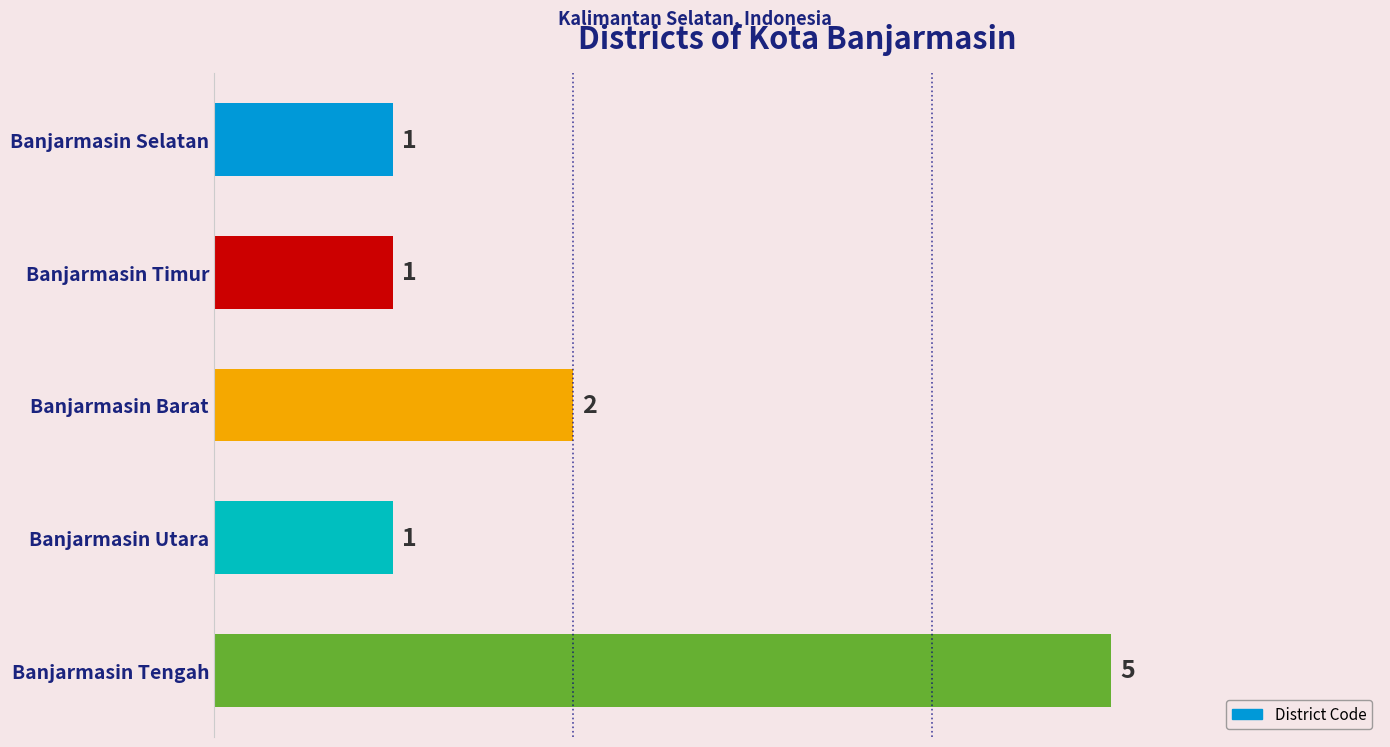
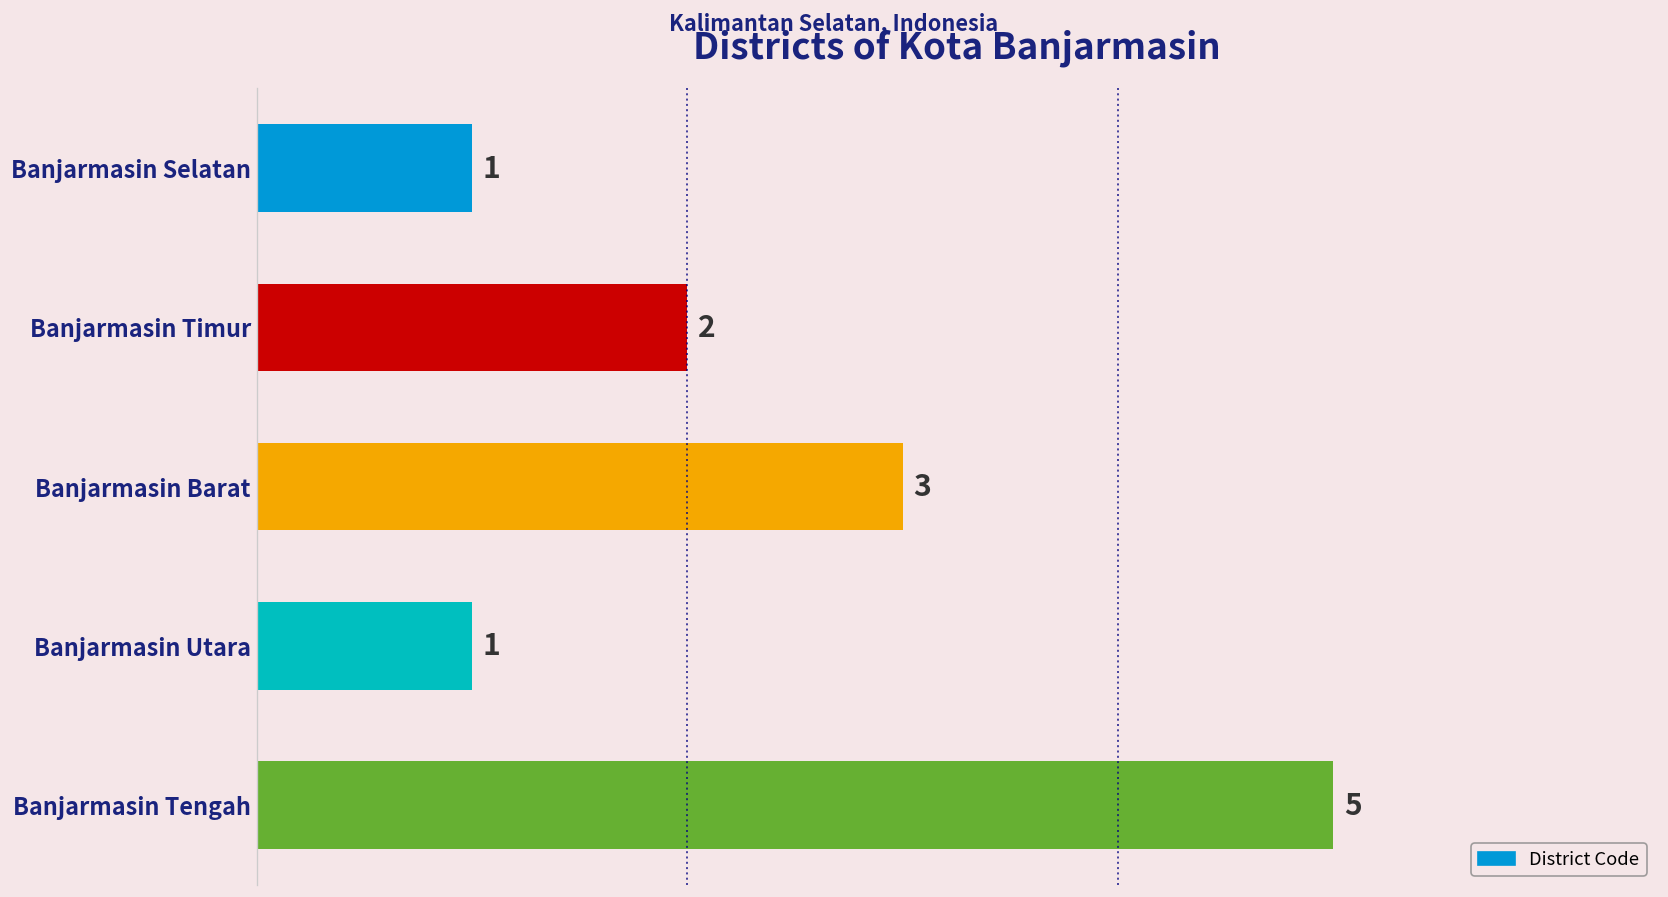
Banjarmasin Timur: 1 -> 2
Banjarmasin Barat: 2 -> 3
